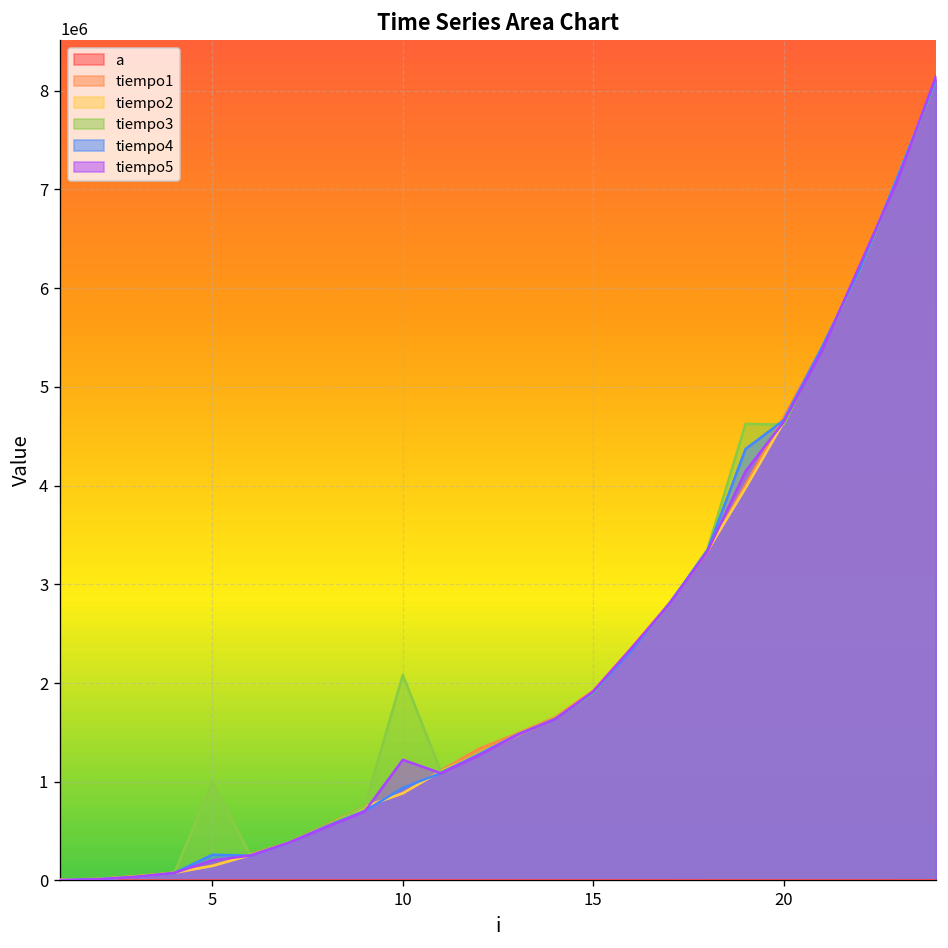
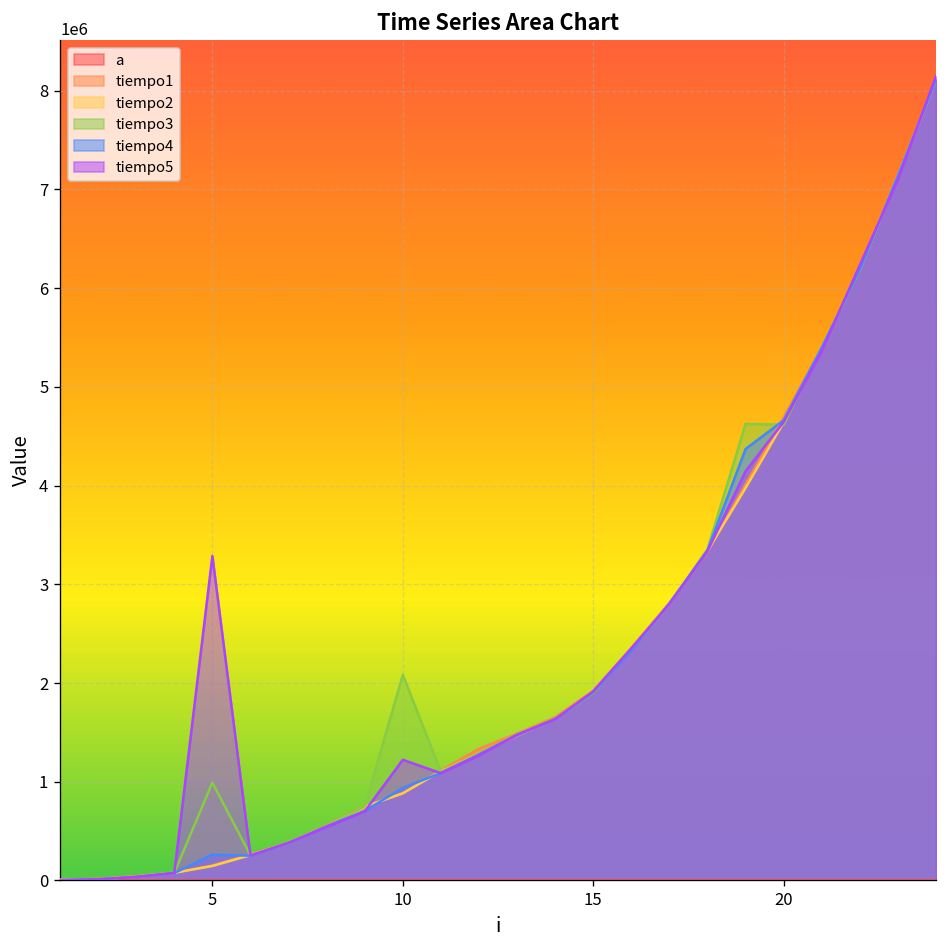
tiempo5, 5: 200000 -> 3300000
